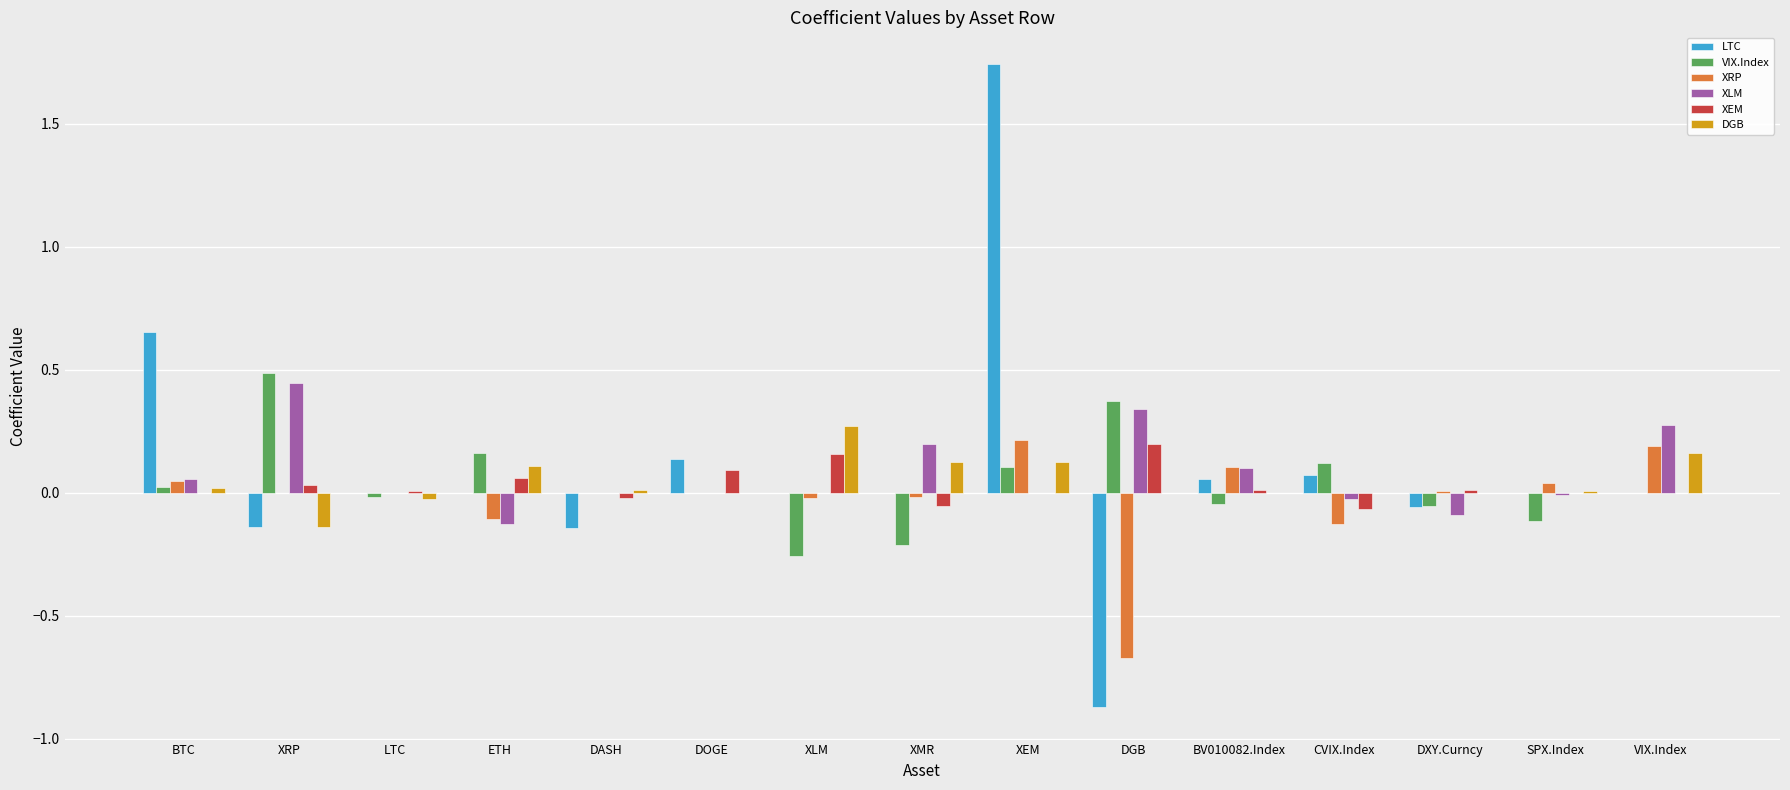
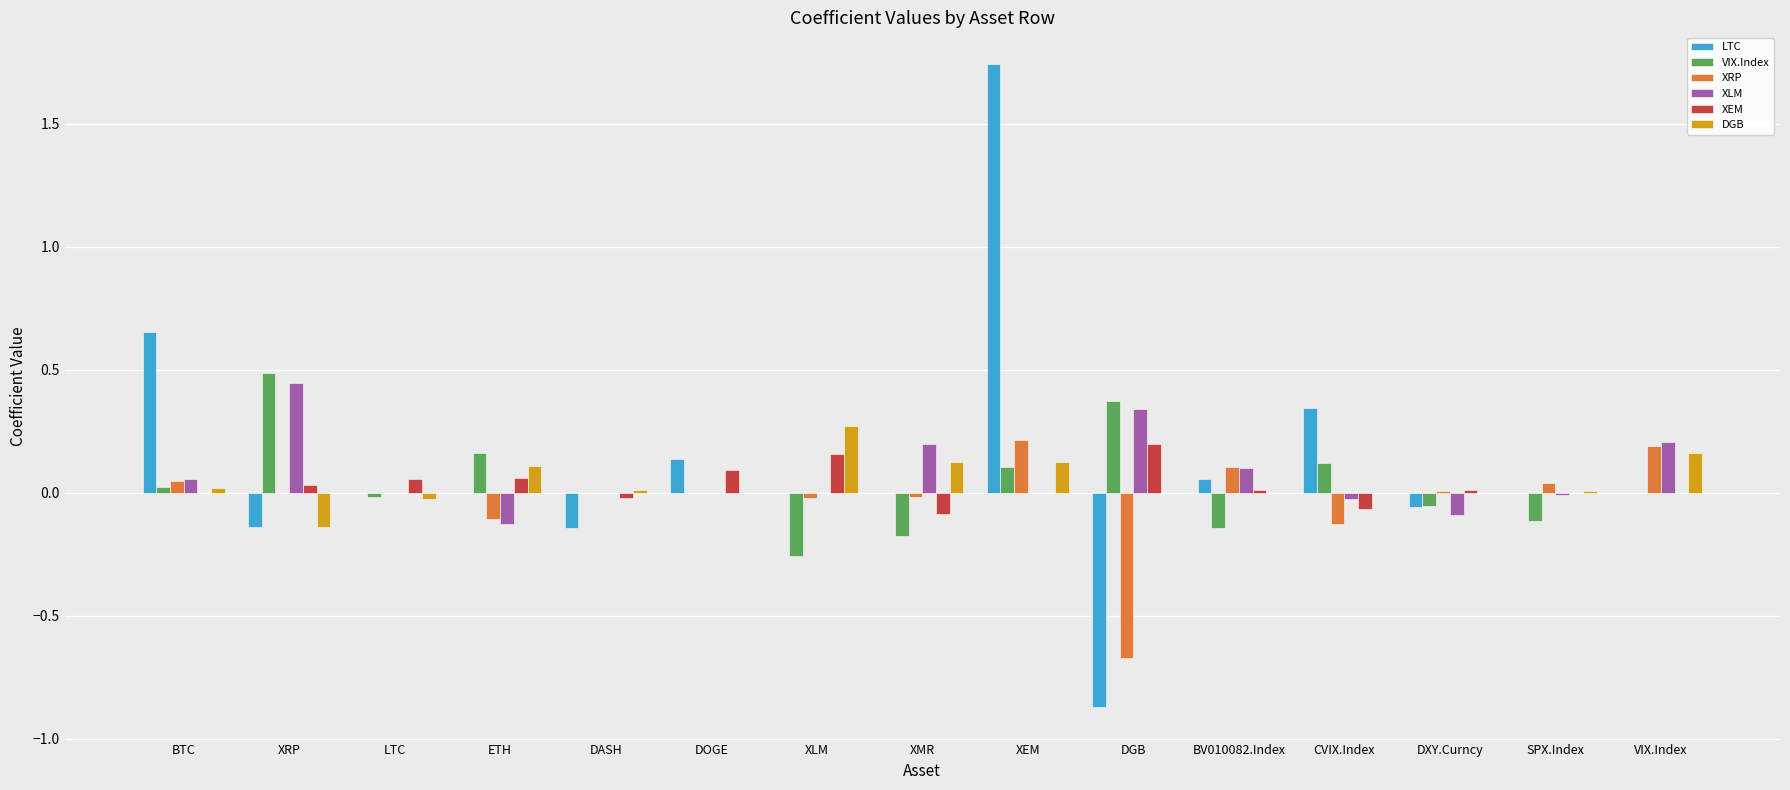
XEM, LTC: 0.01 -> 0.06
VIX.Index, XMR: -0.21 -> -0.18
XEM, XMR: -0.05 -> -0.09
VIX.Index, BV010082.Index: -0.04 -> -0.14
LTC, CVIX.Index: 0.07 -> 0.34
XLM, VIX.Index: 0.28 -> 0.21
